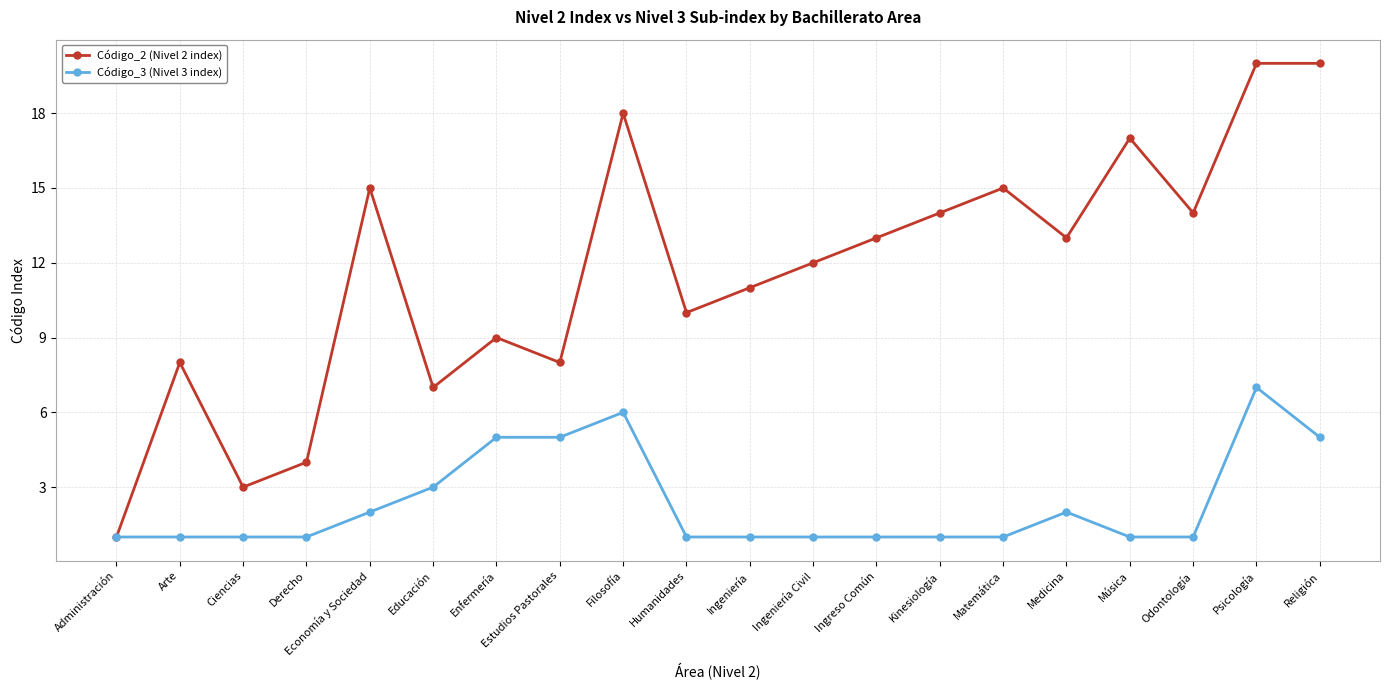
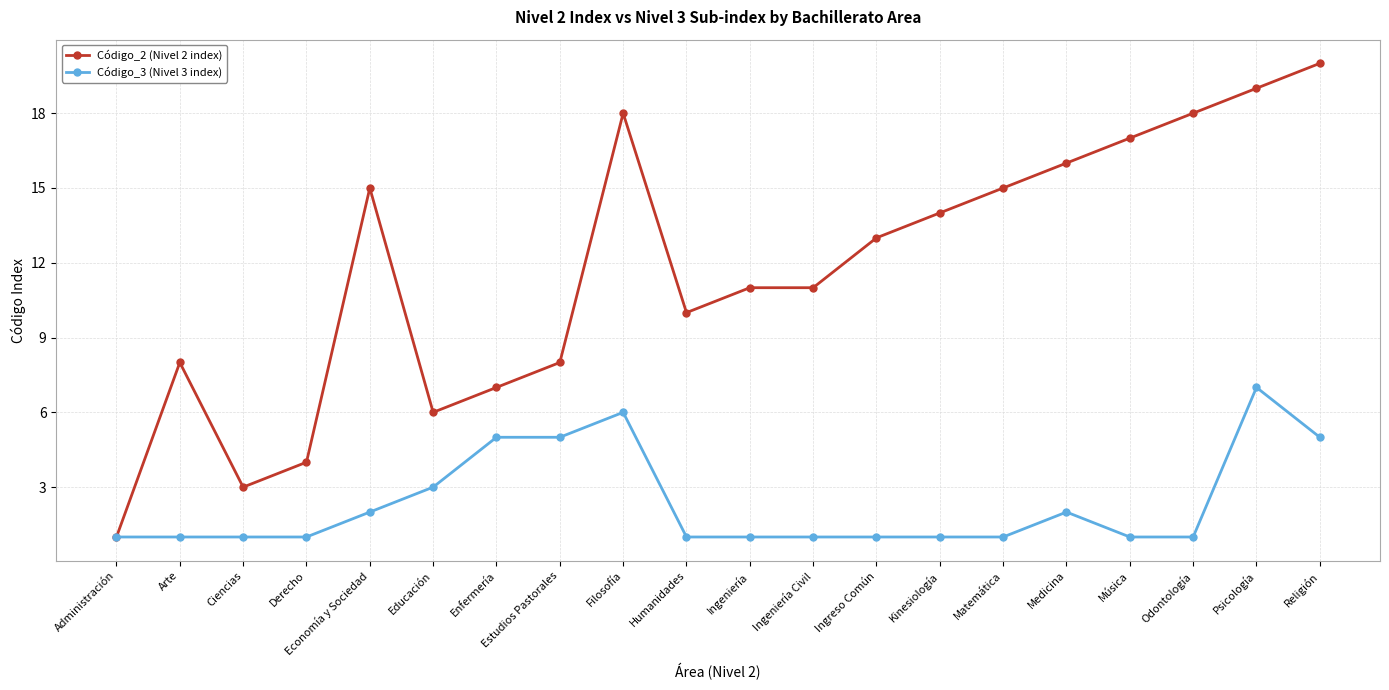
Código_2 (Nivel 2 index), Educación: 7 -> 6
Código_2 (Nivel 2 index), Enfermería: 9 -> 7
Código_2 (Nivel 2 index), Ingeniería Civil: 12 -> 11
Código_2 (Nivel 2 index), Medicina: 13 -> 16
Código_2 (Nivel 2 index), Odontología: 14 -> 18
Código_2 (Nivel 2 index), Psicología: 20 -> 19
